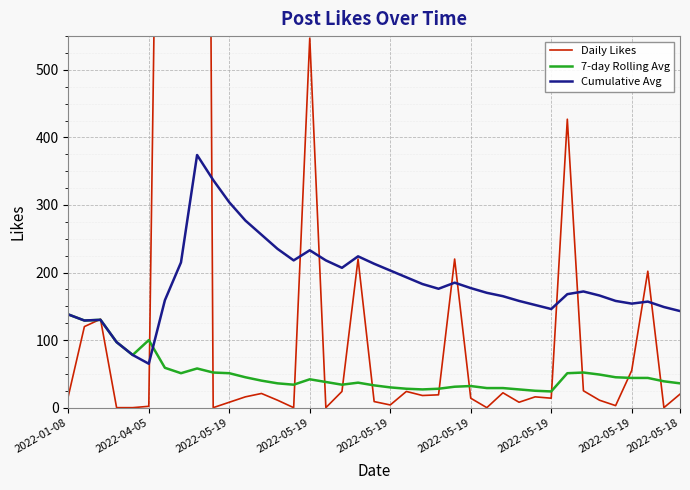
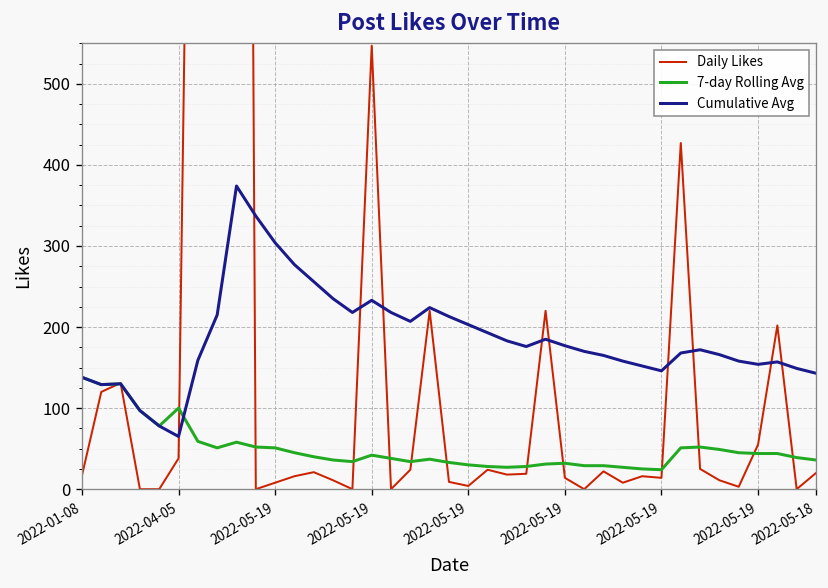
Daily Likes, 2022-04-05: 0 -> 40
